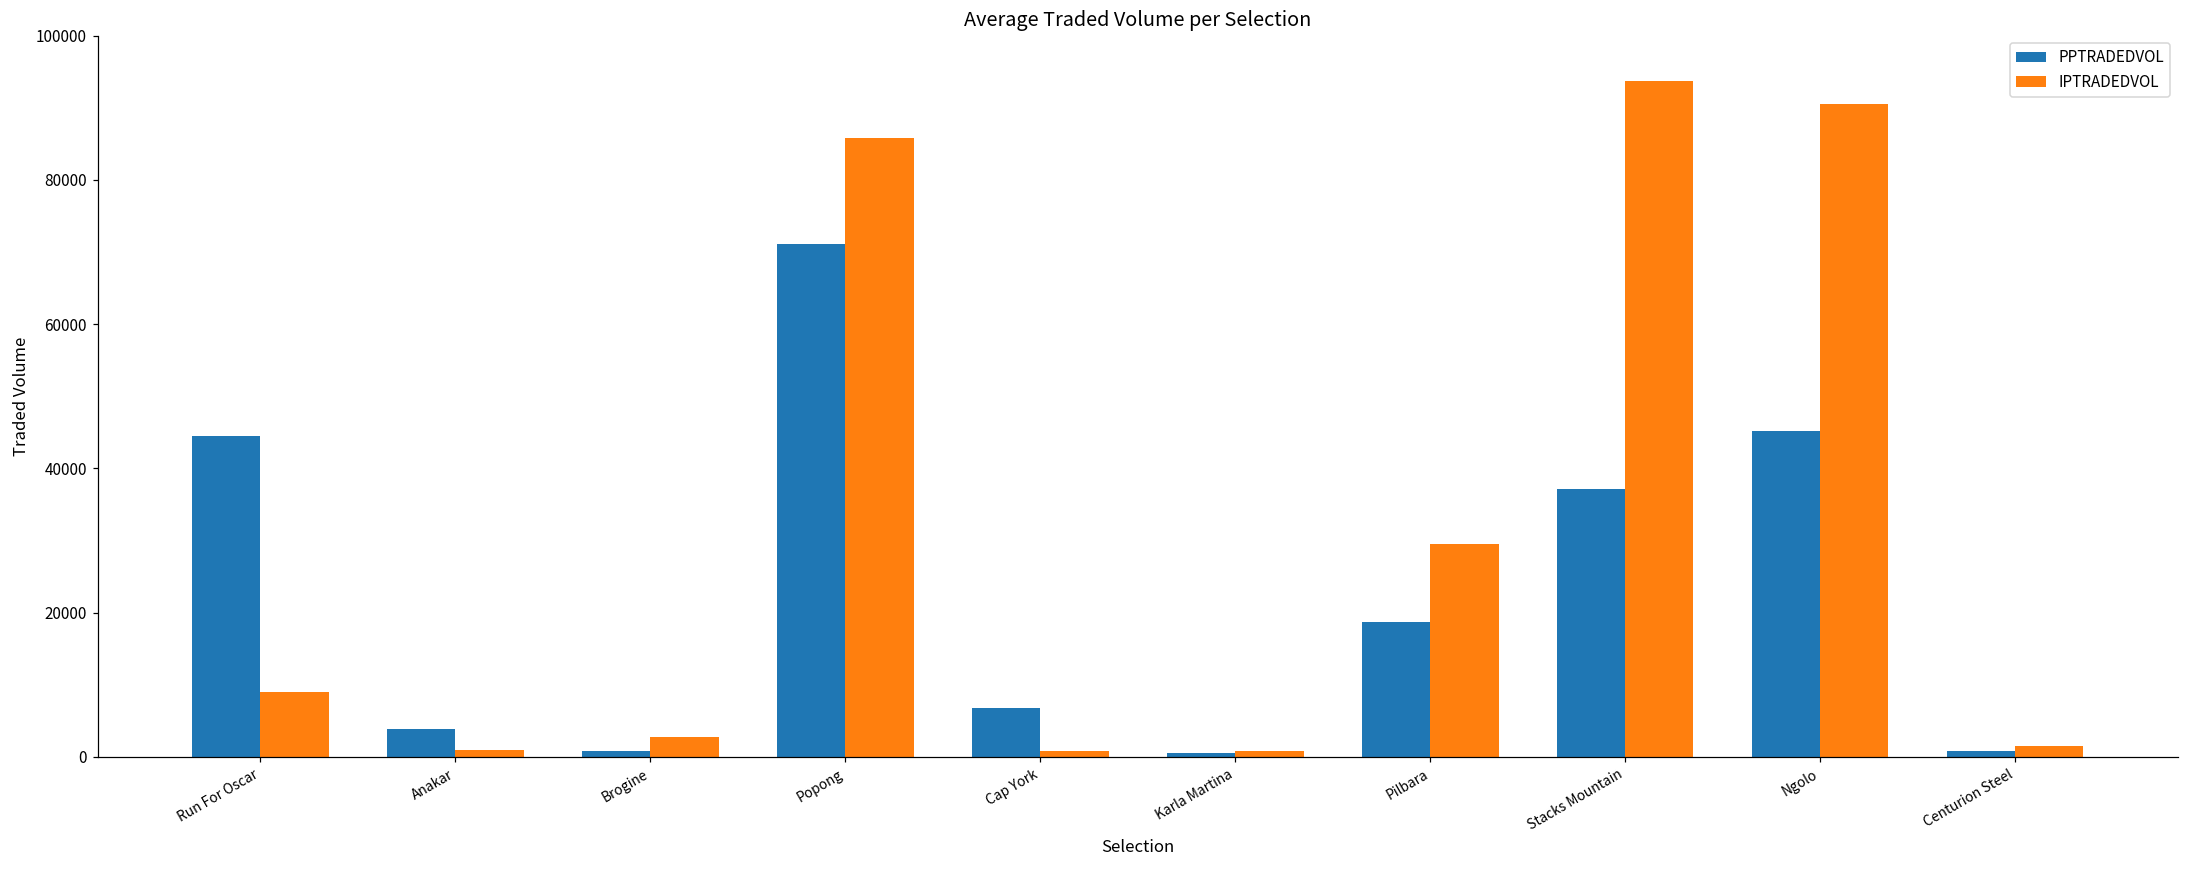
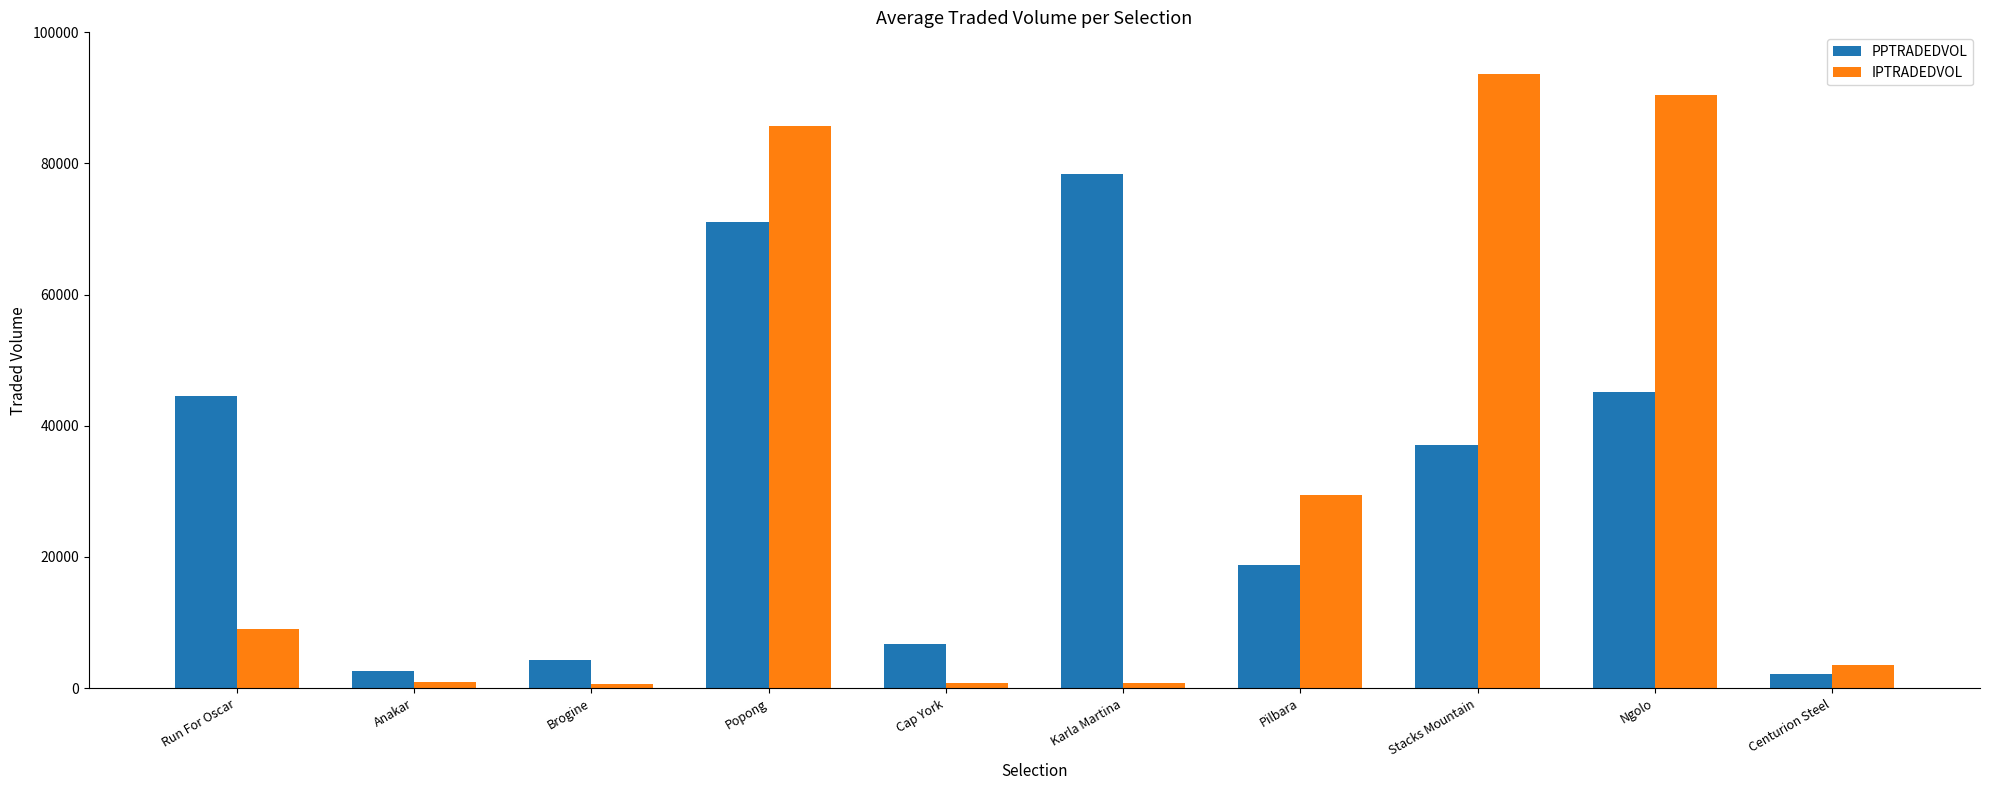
PPTRADEDVOL, Anakar: 4000 -> 3000
PPTRADEDVOL, Brogine: 1000 -> 4000
IPTRADEDVOL, Brogine: 3000 -> 1000
PPTRADEDVOL, Karla Martina: 1000 -> 78000
PPTRADEDVOL, Centurion Steel: 1000 -> 2000
IPTRADEDVOL, Centurion Steel: 2000 -> 3000
